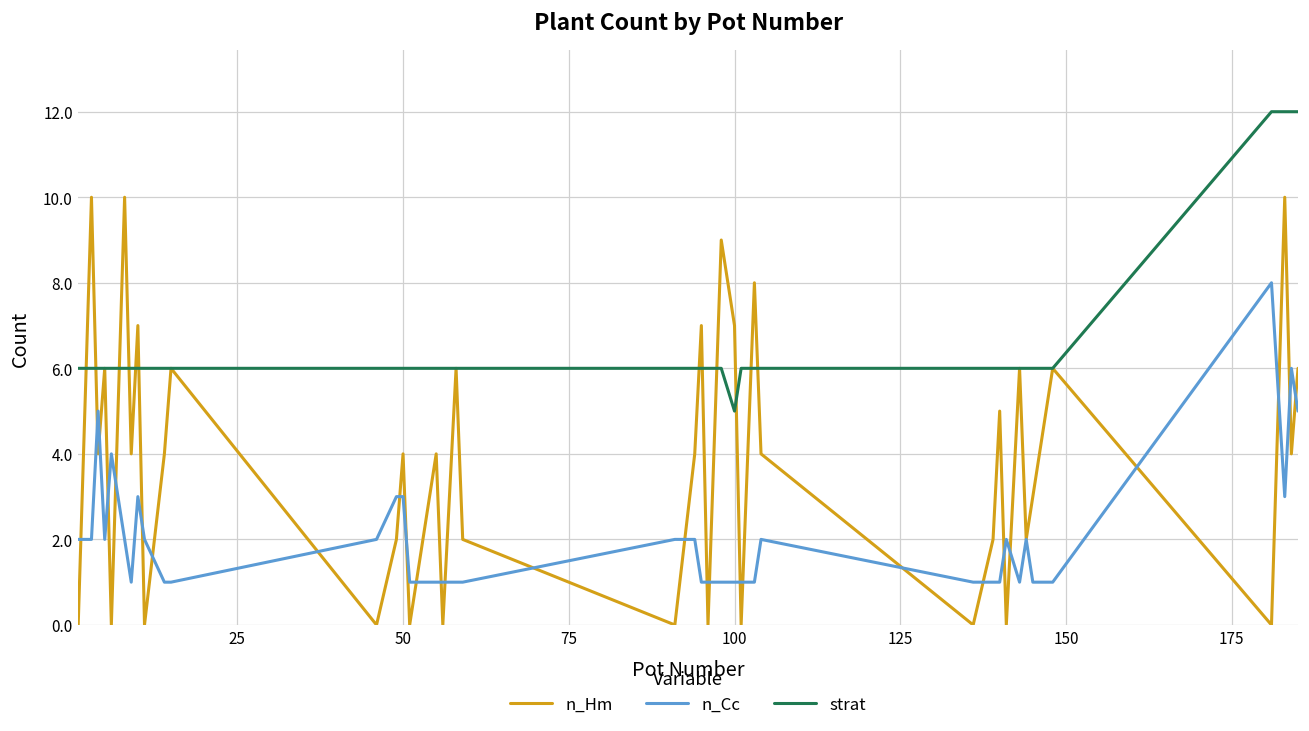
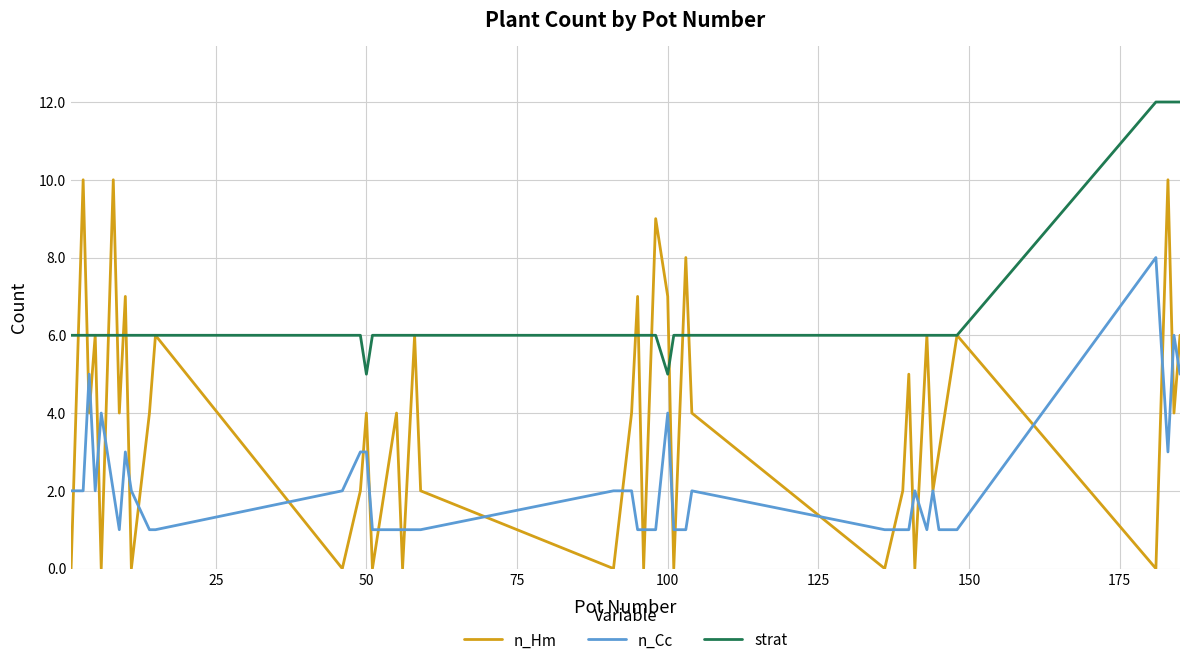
strat, 50: 6 -> 5
n_Cc, 100: 1 -> 4
